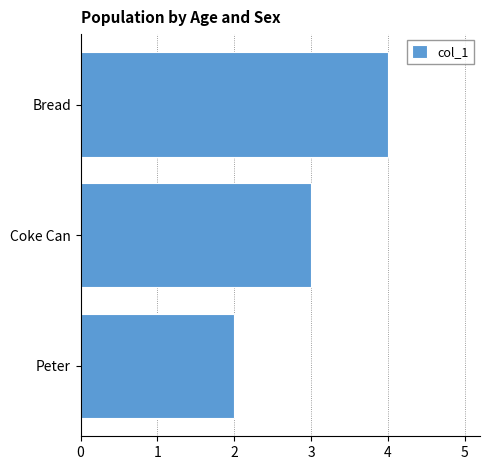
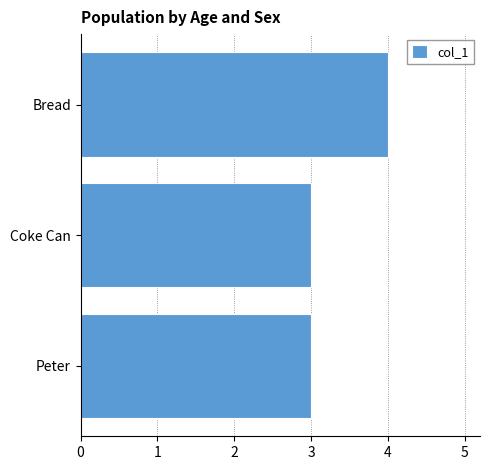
Peter: 2 -> 3
